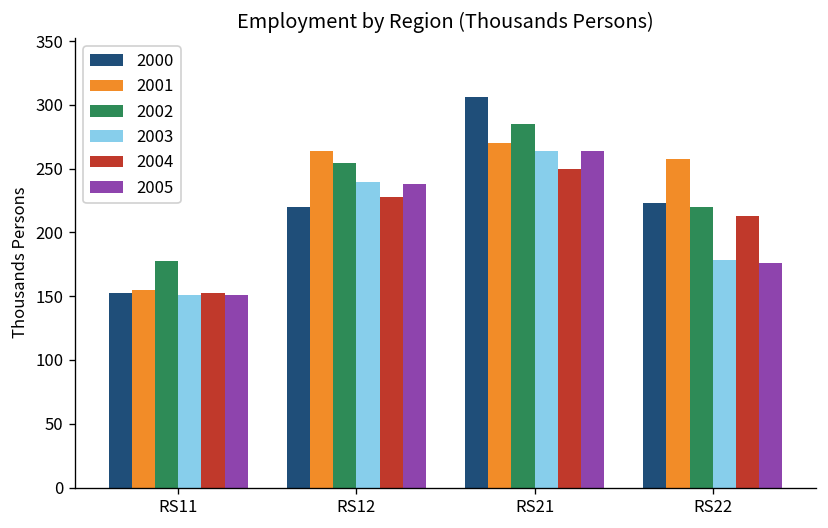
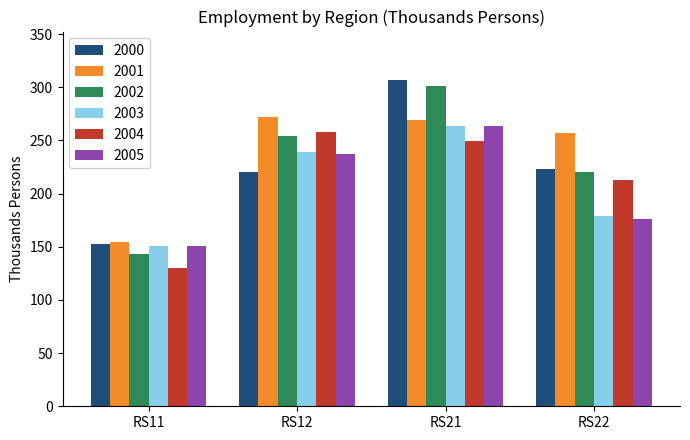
2002, RS11: 178 -> 144
2004, RS11: 152 -> 130
2001, RS12: 264 -> 272
2004, RS12: 228 -> 258
2002, RS21: 285 -> 301
